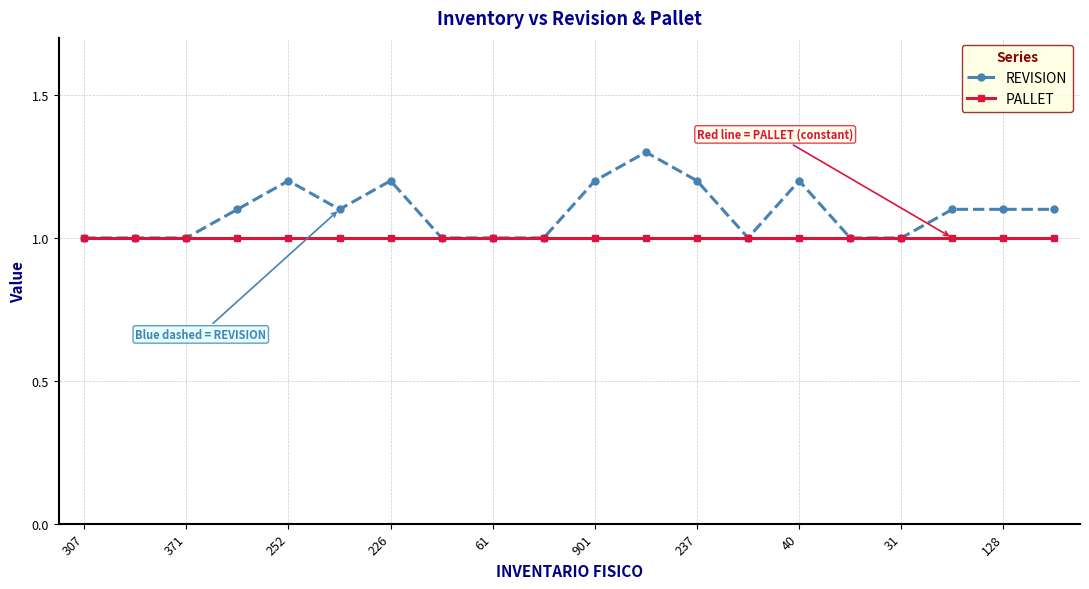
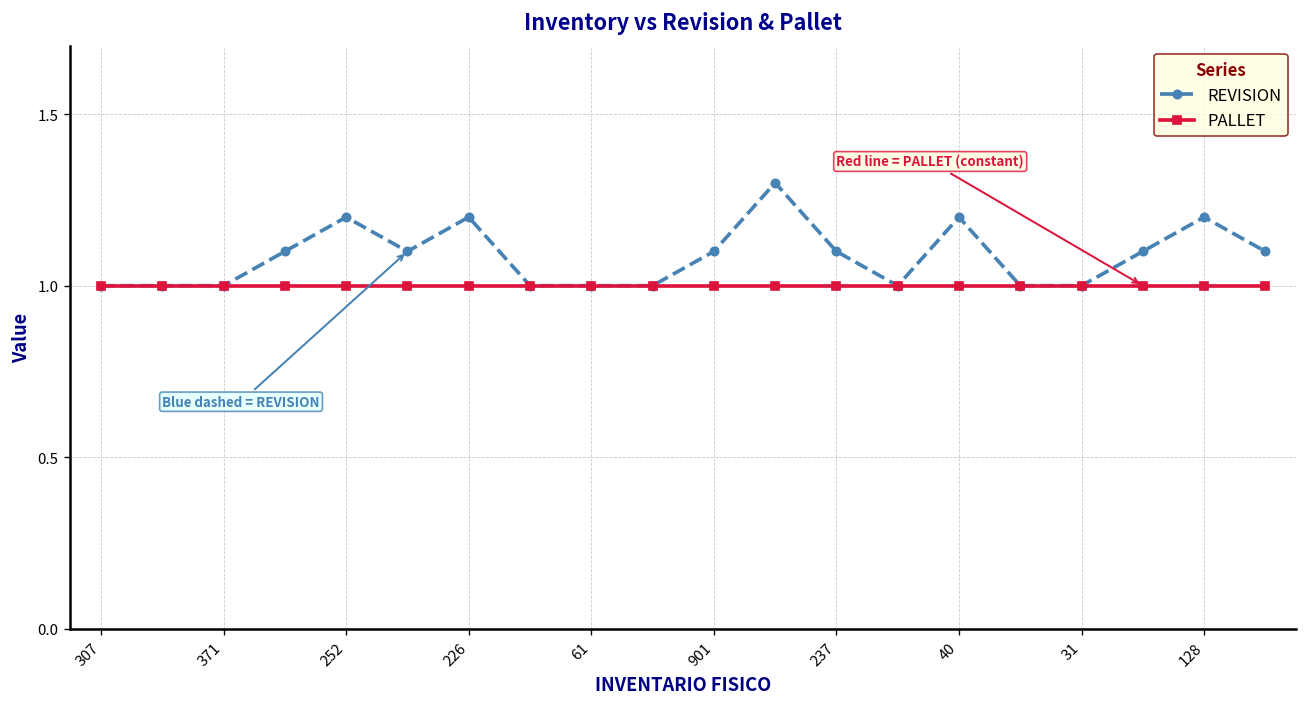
REVISION, 901: 1.2 -> 1.1
REVISION, 237: 1.2 -> 1.1
REVISION, 128: 1.1 -> 1.2
